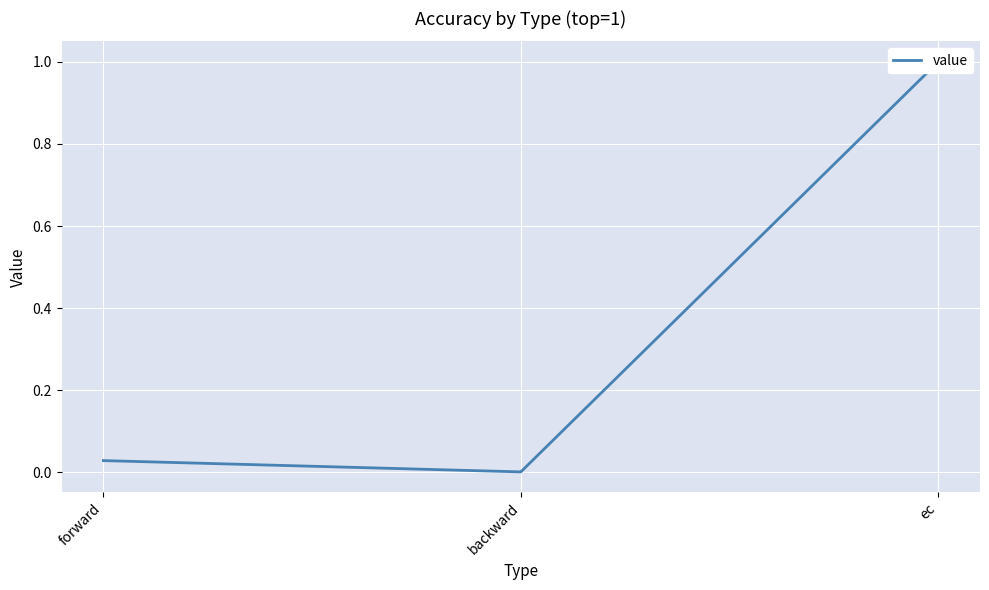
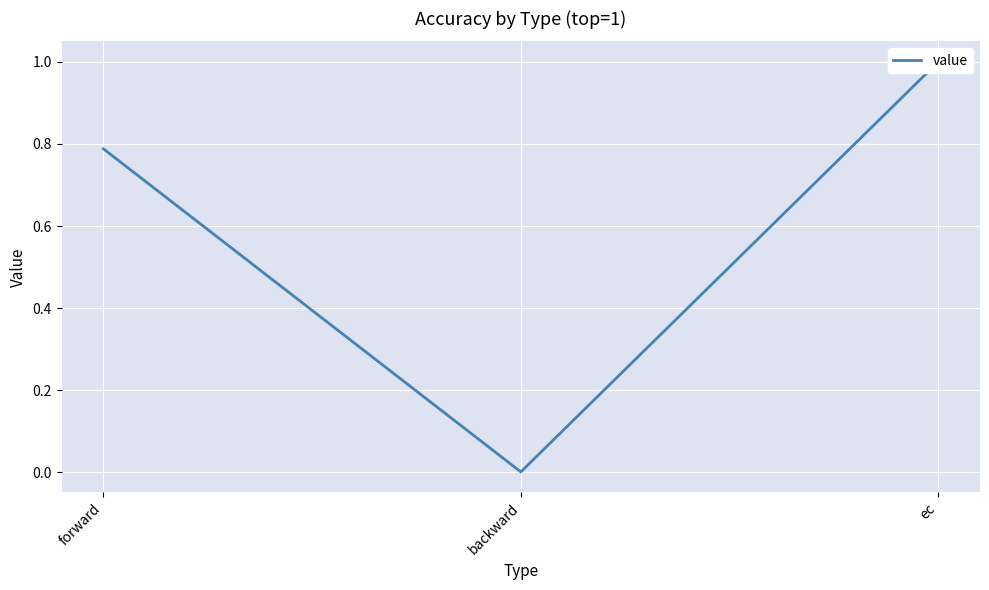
forward: 0.03 -> 0.79
